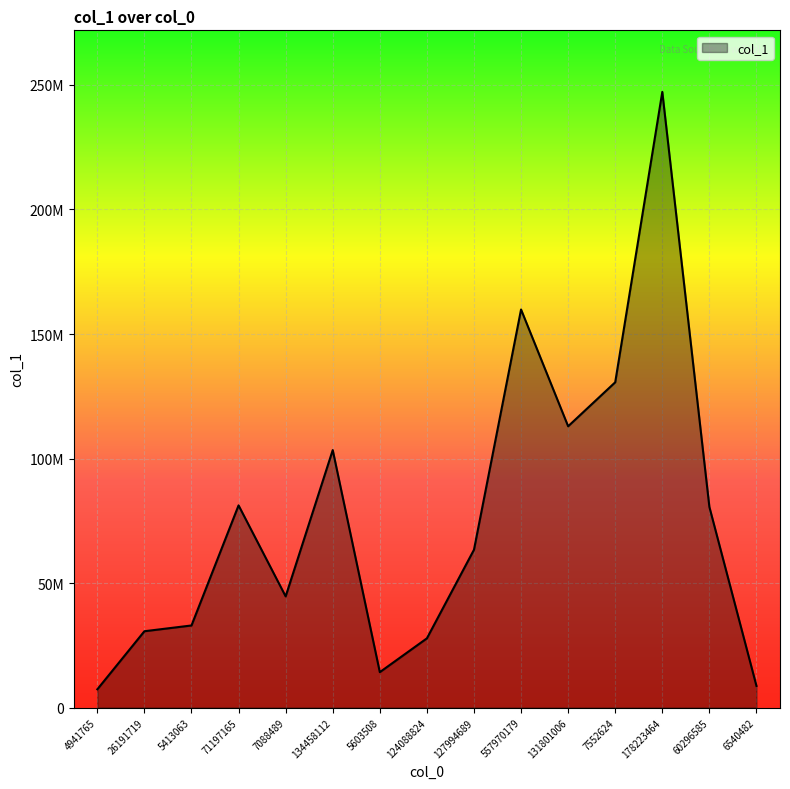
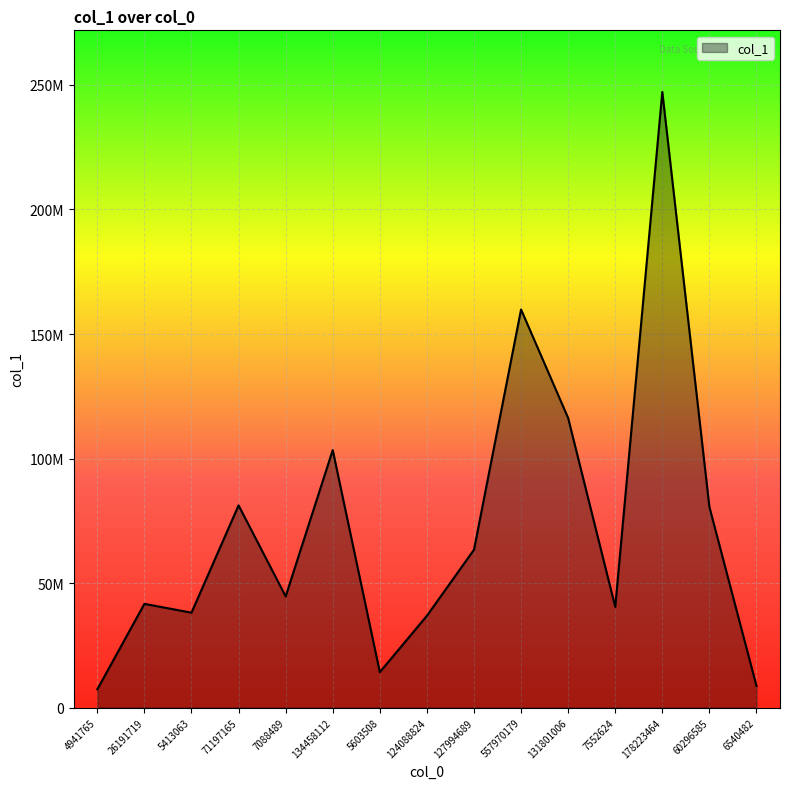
26191719: 31000000 -> 42000000
5413063: 33000000 -> 38000000
124088824: 28000000 -> 37000000
131801006: 113000000 -> 116000000
7552624: 131000000 -> 40000000
